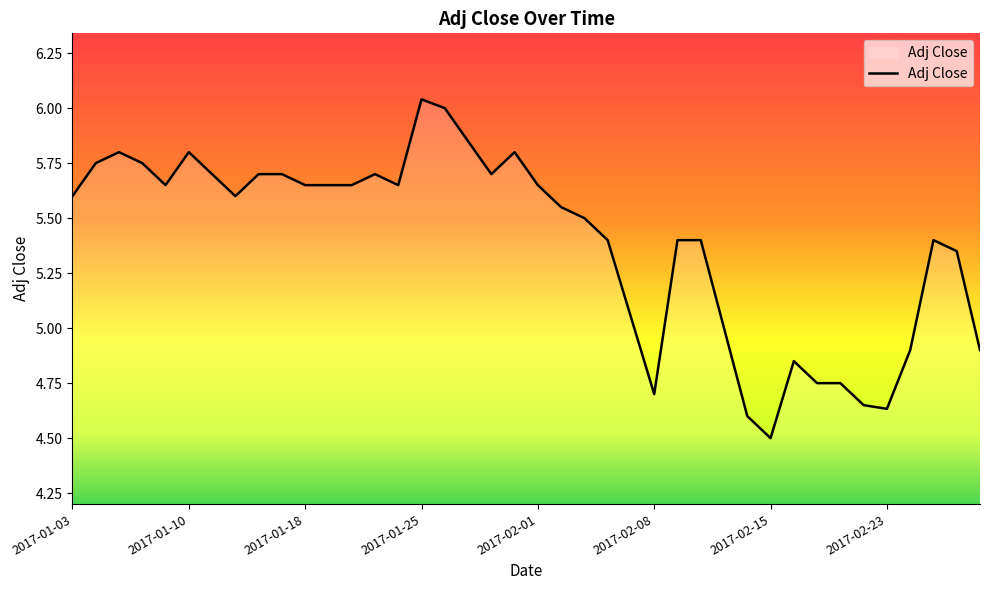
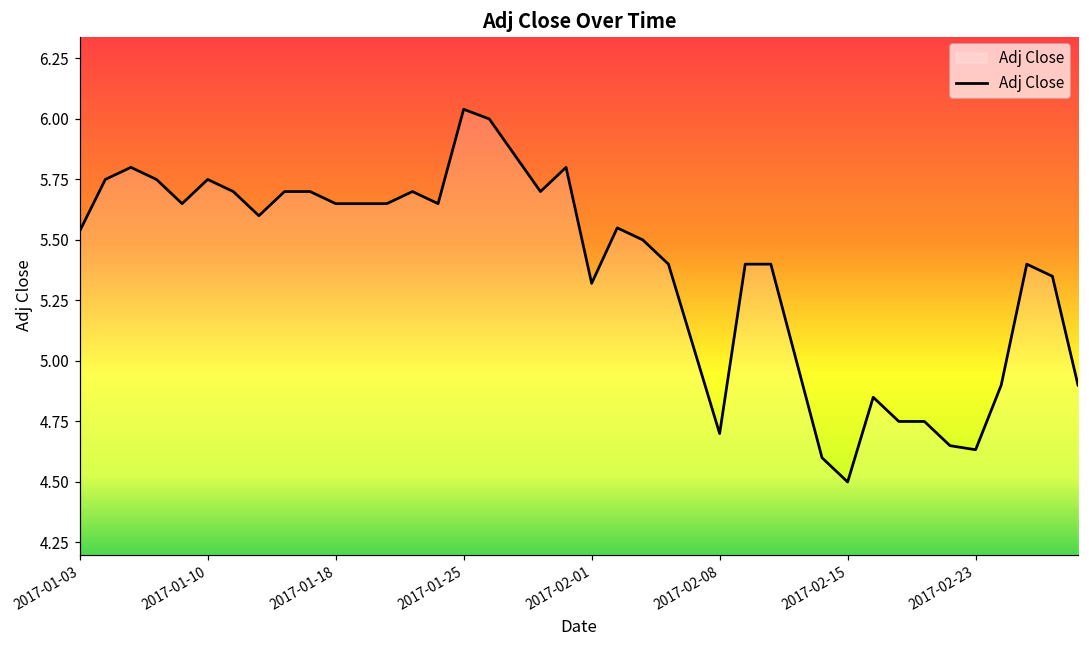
2017-01-03: 5.60 -> 5.54
2017-01-10: 5.80 -> 5.75
2017-02-01: 5.65 -> 5.32
